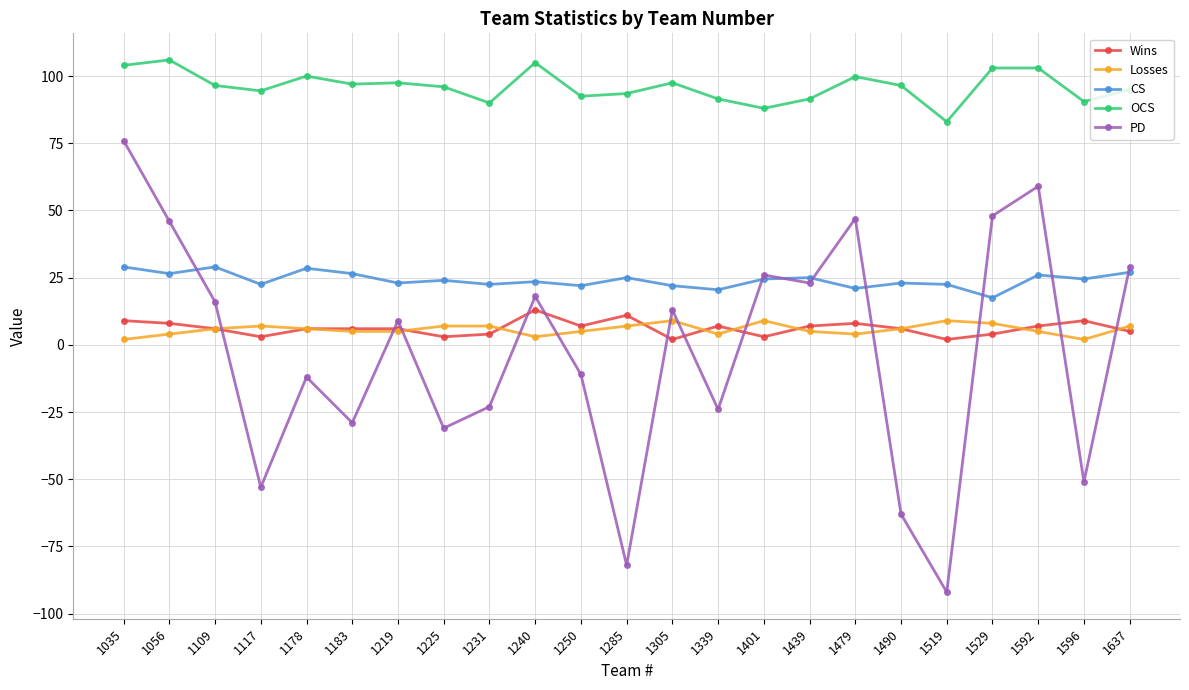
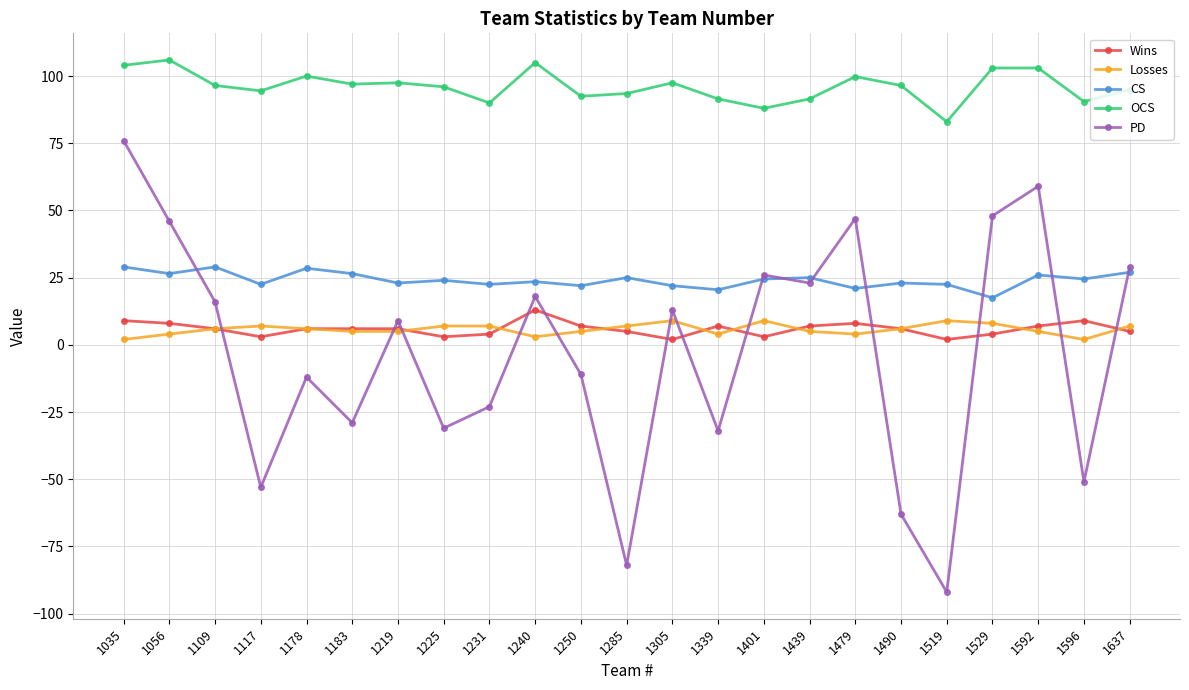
Wins, 1285: 11 -> 5
PD, 1339: -24 -> -32
